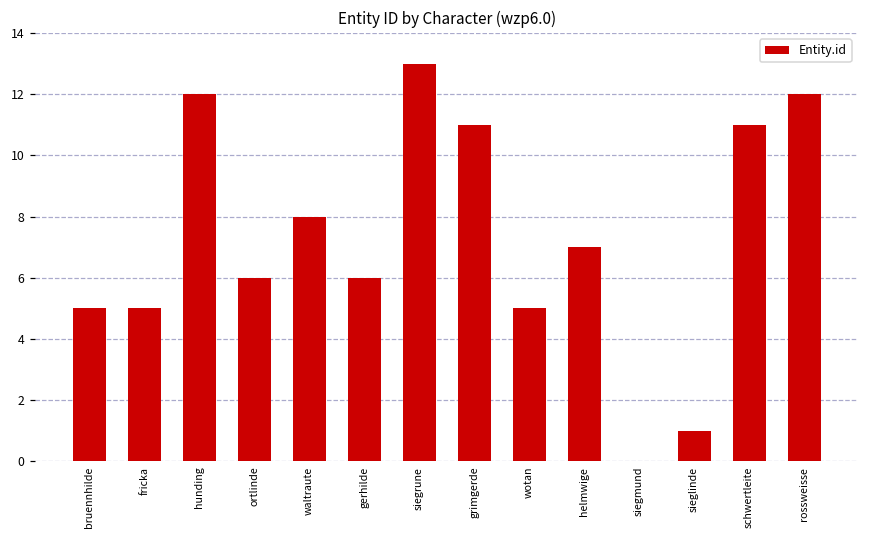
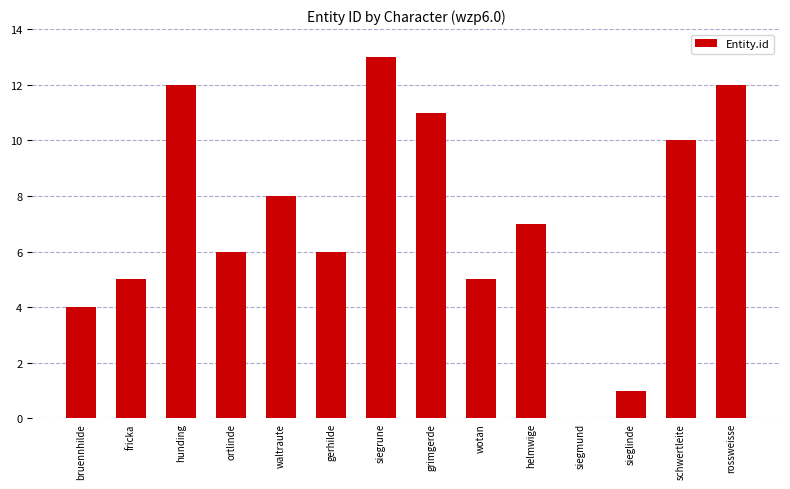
bruennhilde: 5 -> 4
schwertleite: 11 -> 10
